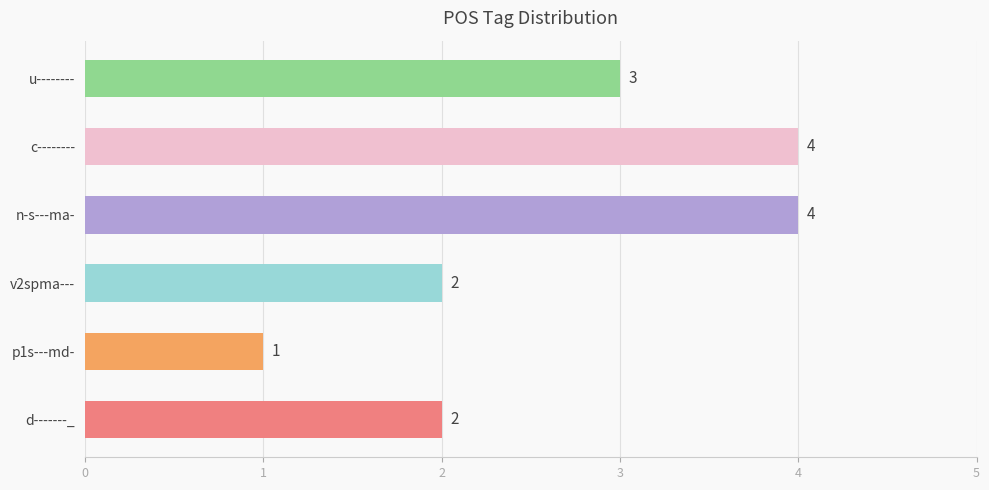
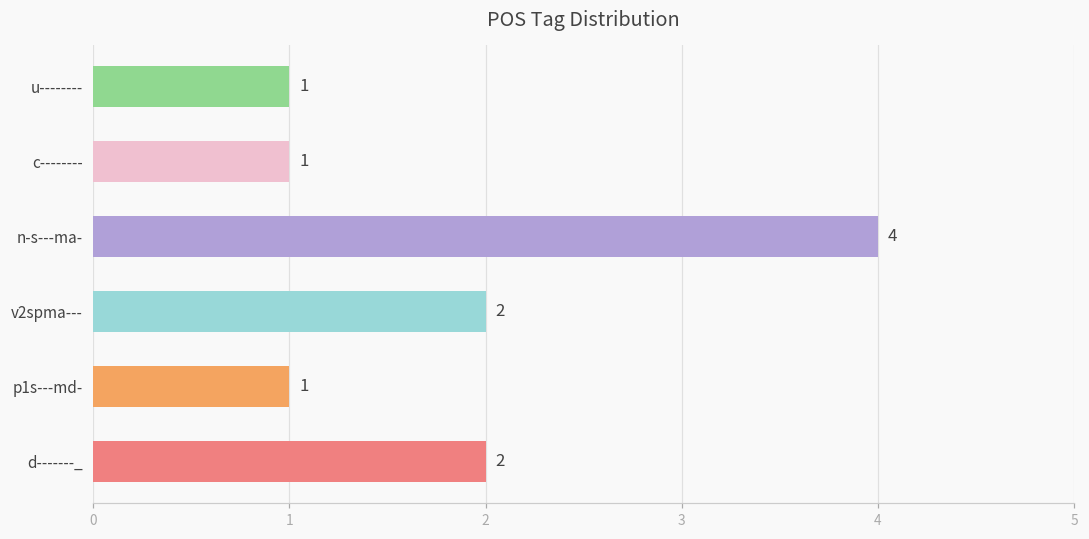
u--------: 3 -> 1
c--------: 4 -> 1
